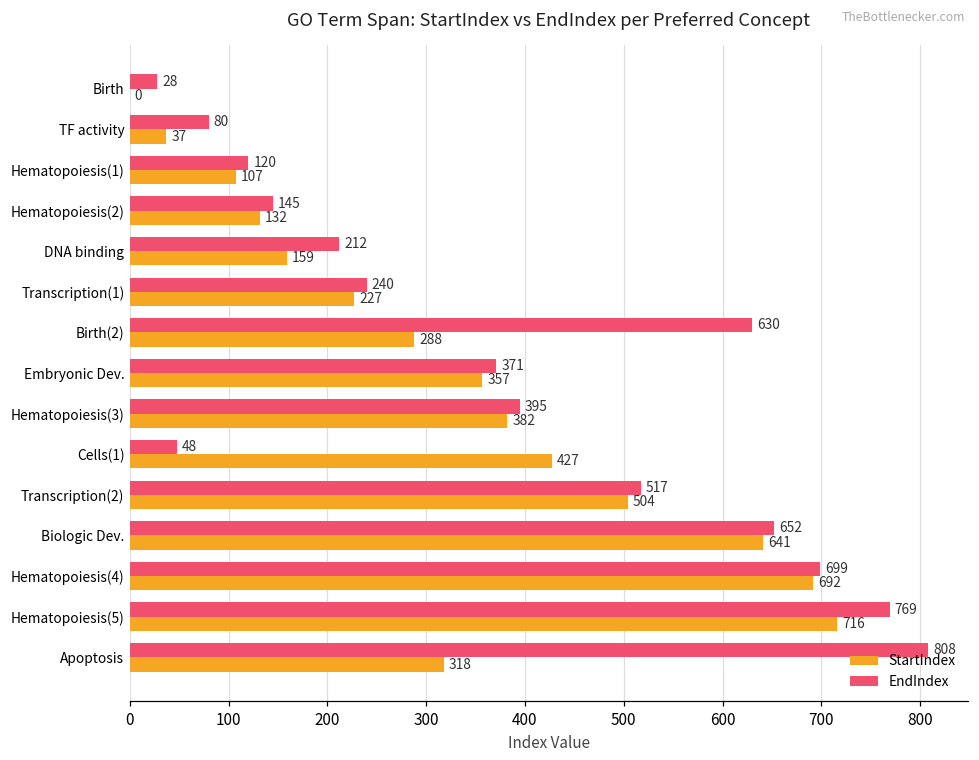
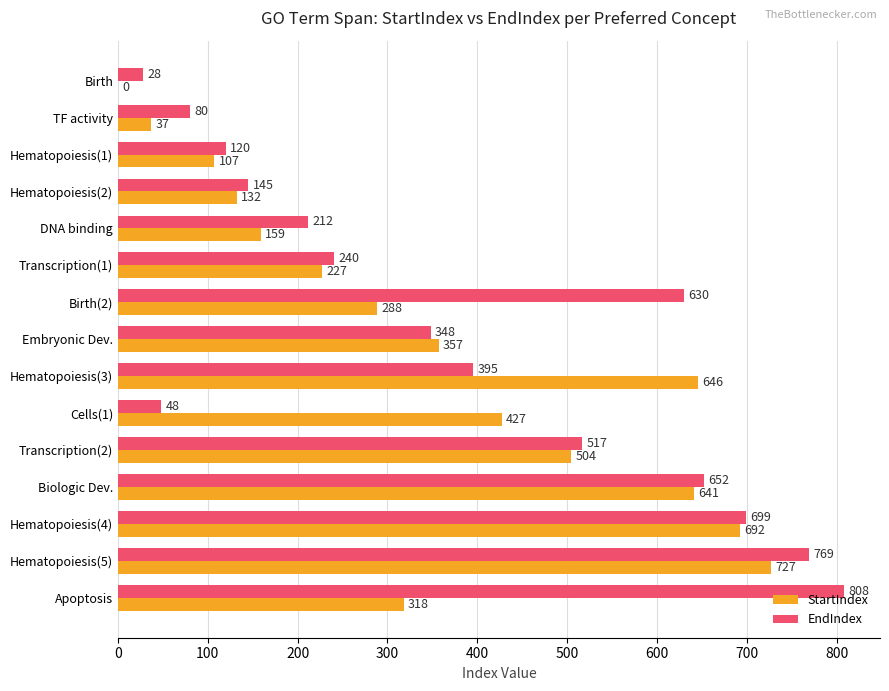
EndIndex, Embryonic Dev.: 371 -> 348
StartIndex, Hematopoiesis(3): 382 -> 646
StartIndex, Hematopoiesis(5): 716 -> 727
